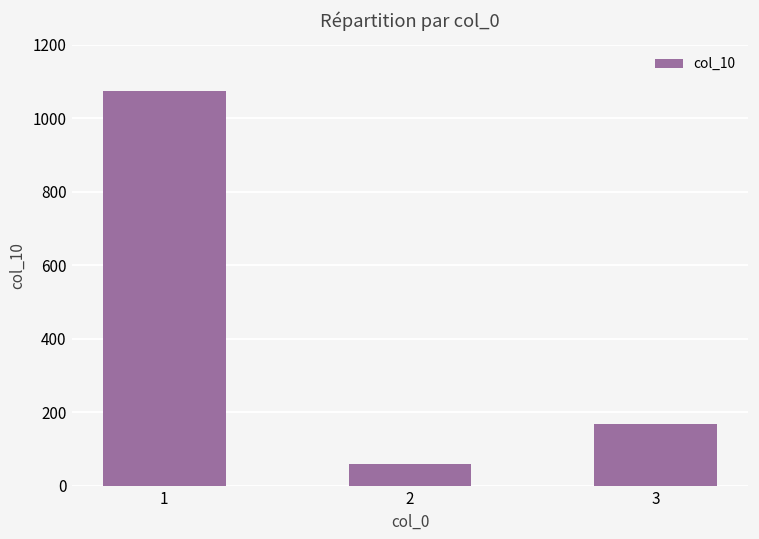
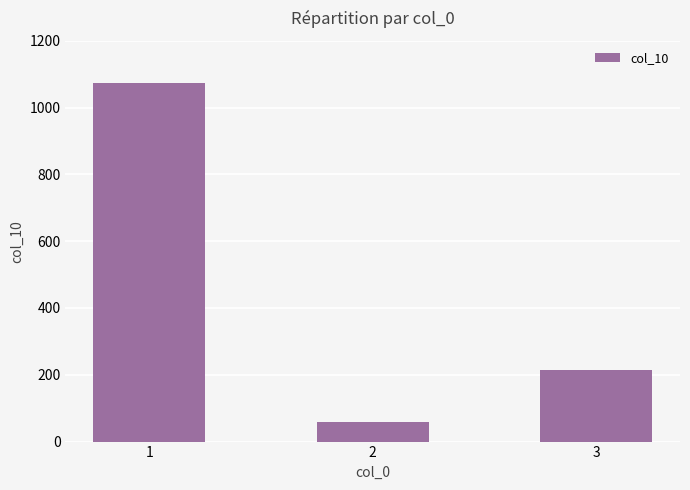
3: 170 -> 220
